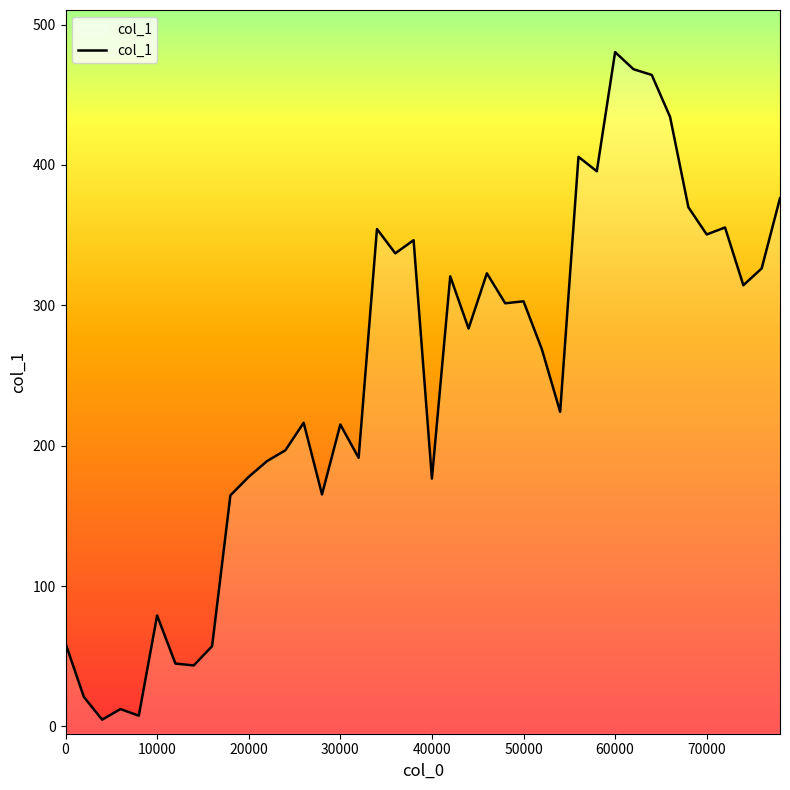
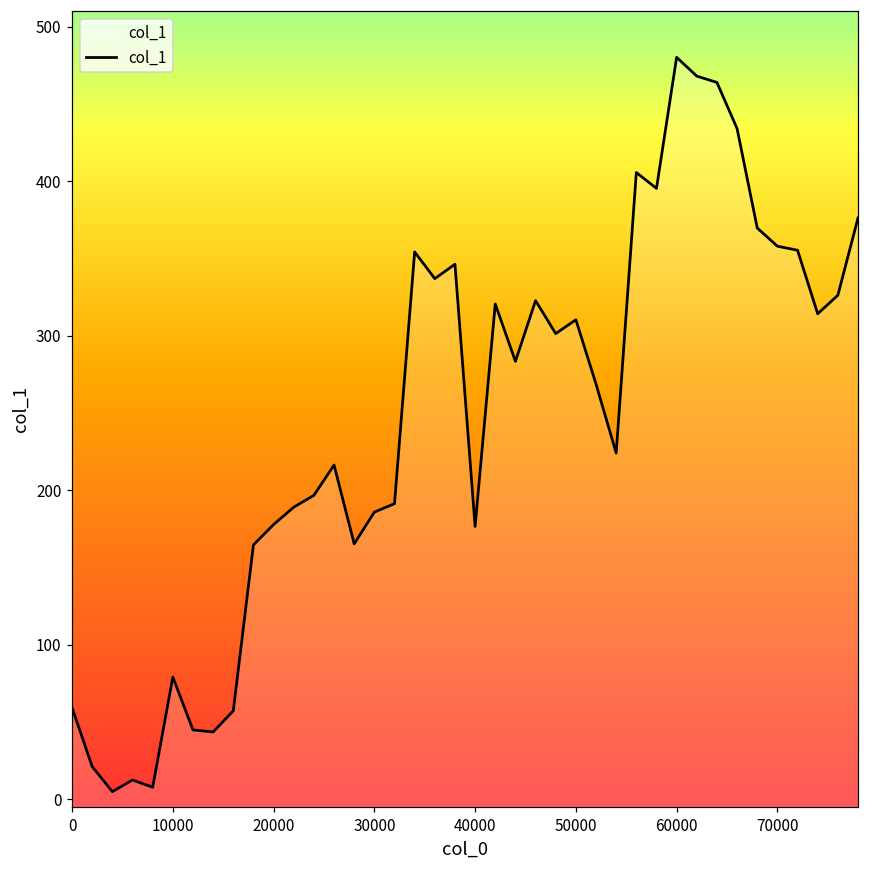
30000: 215 -> 186
50000: 303 -> 310
70000: 350 -> 358
